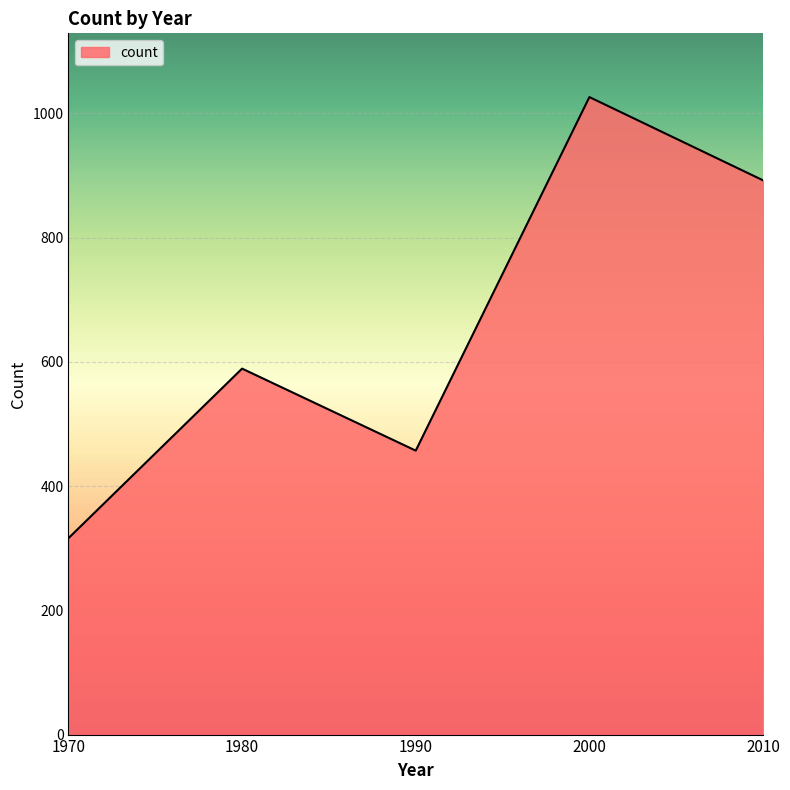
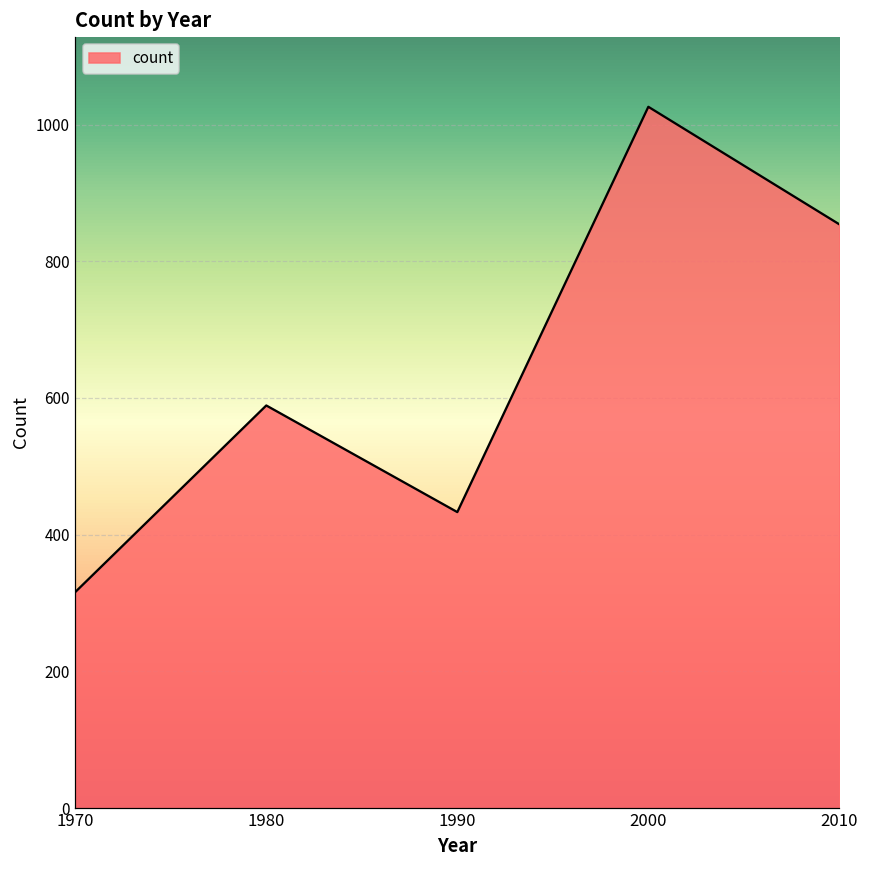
1990: 460 -> 430
2010: 890 -> 850
